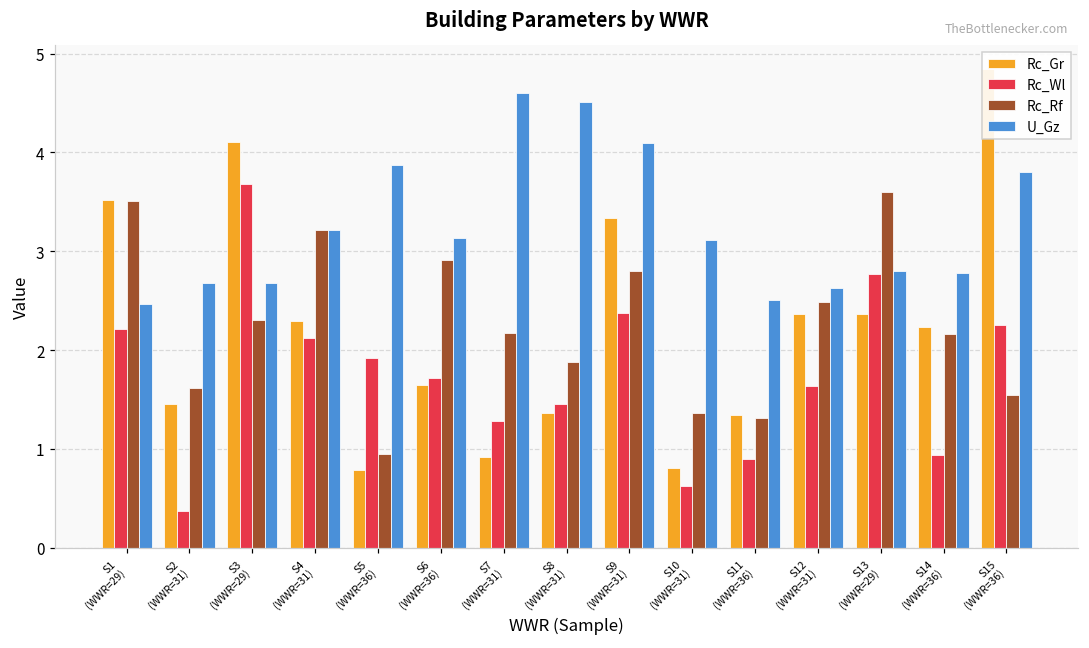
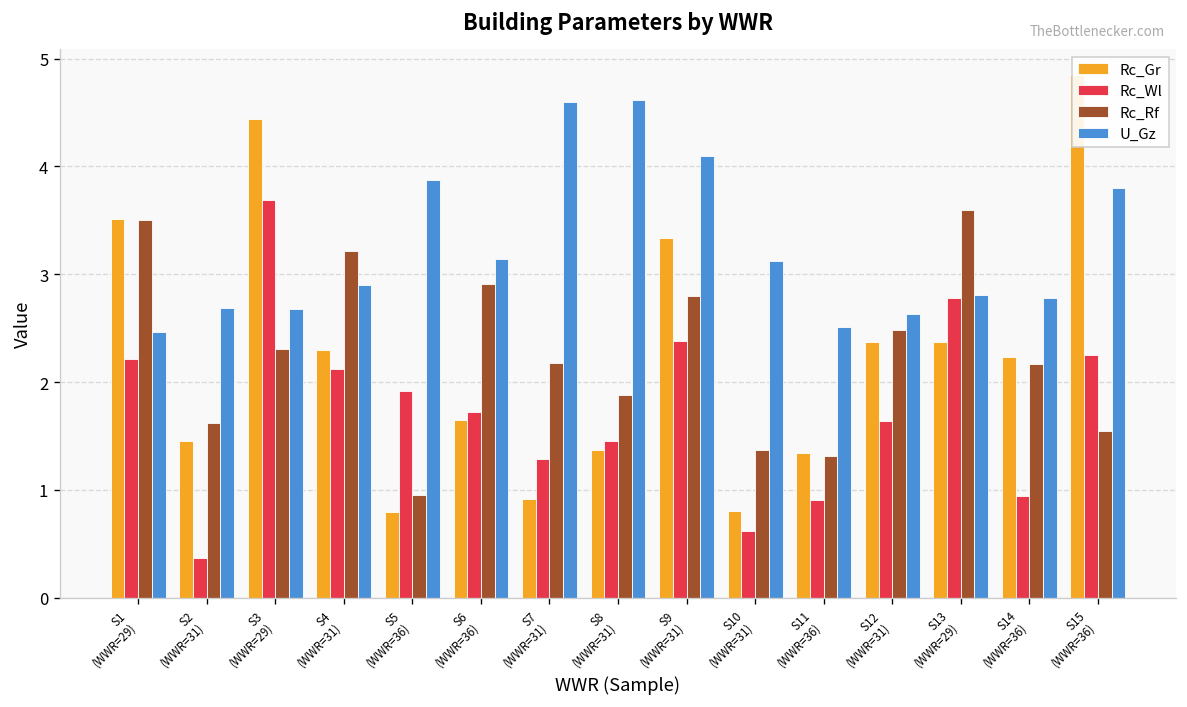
Rc_Gr, S3 (WWR=29): 4.1 -> 4.4
U_Gz, S4 (WWR=31): 3.2 -> 2.9
U_Gz, S8 (WWR=31): 4.5 -> 4.6
